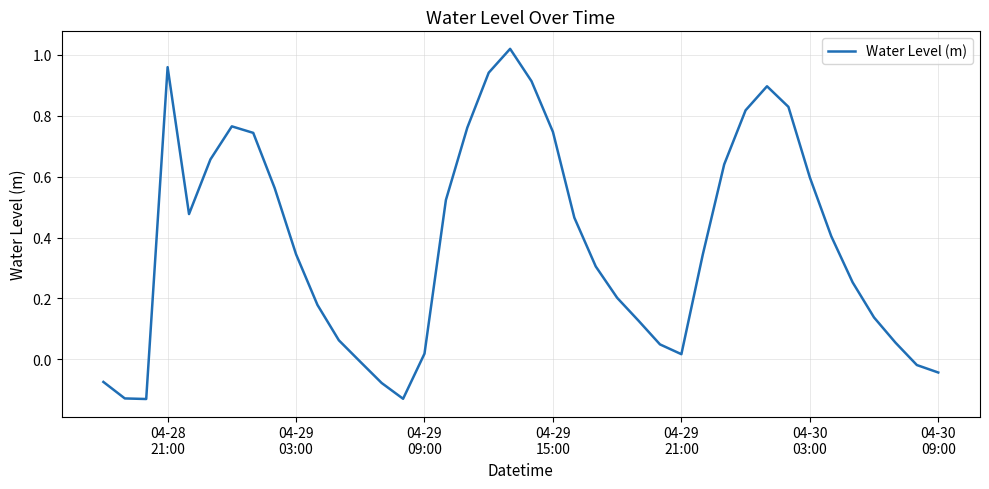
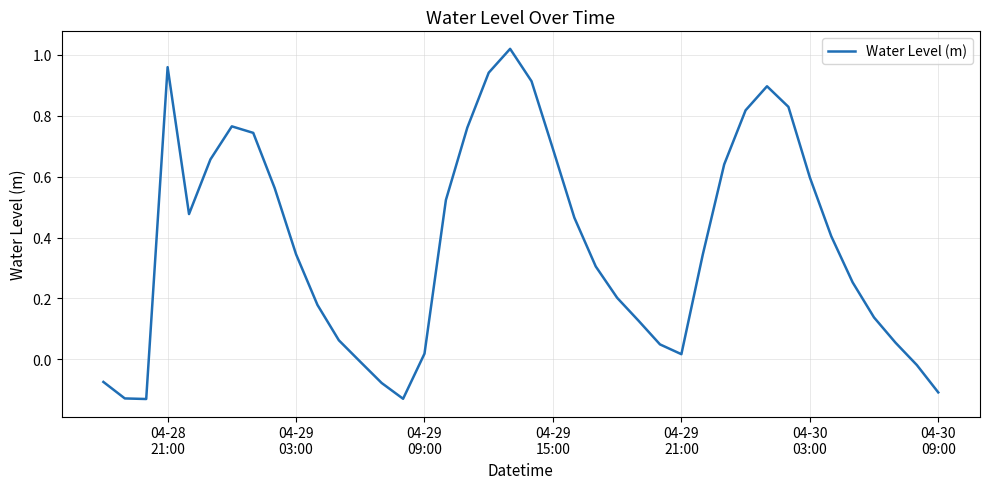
04-29 15:00: 0.75 -> 0.69
04-30 09:00: -0.04 -> -0.11
